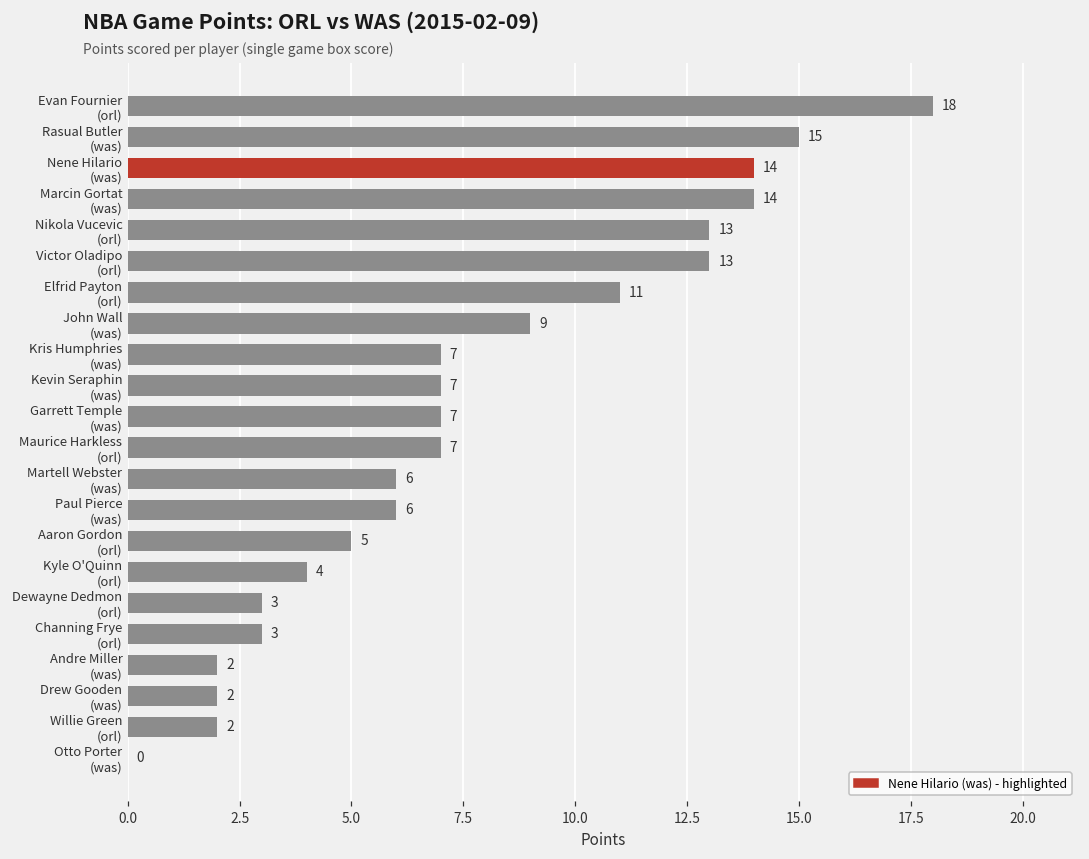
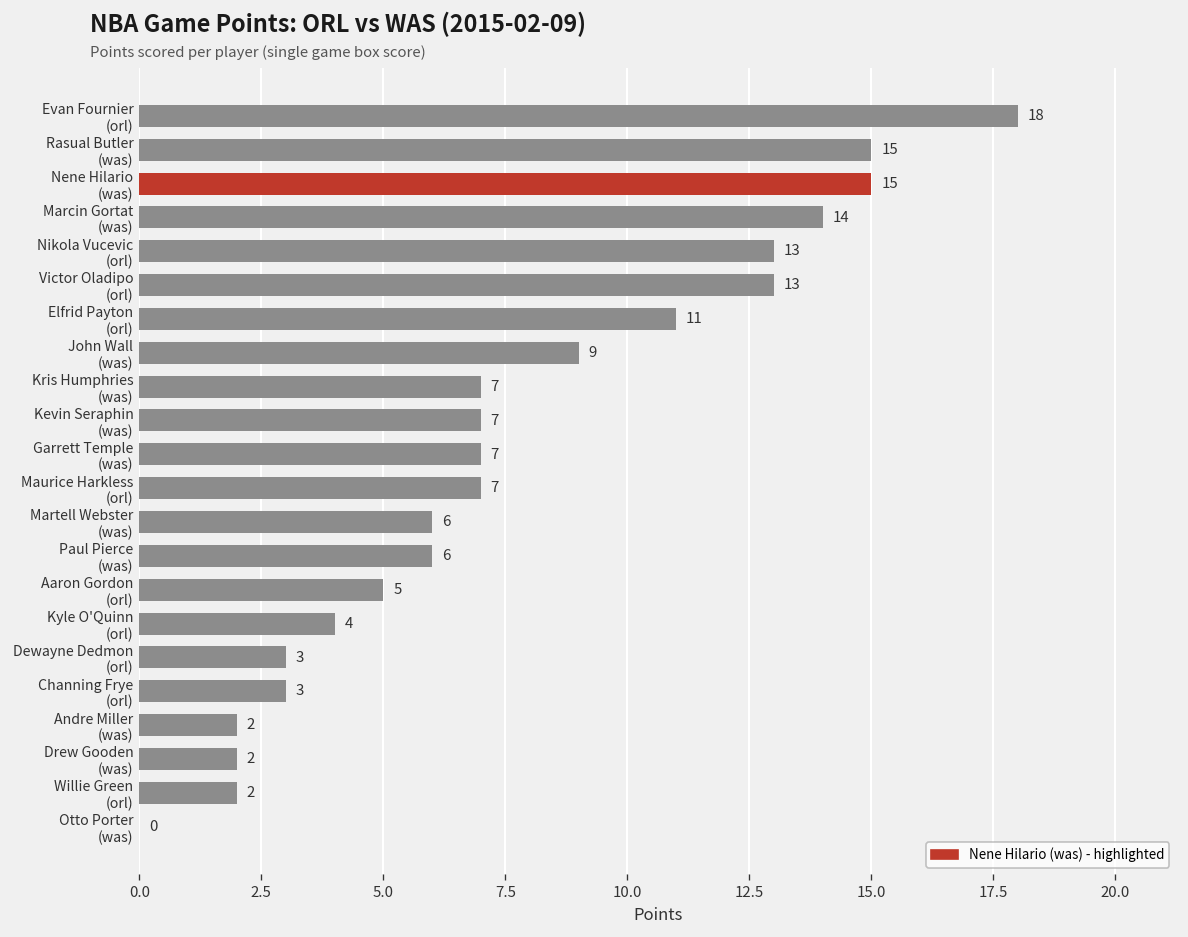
Nene Hilario (was): 14 -> 15
